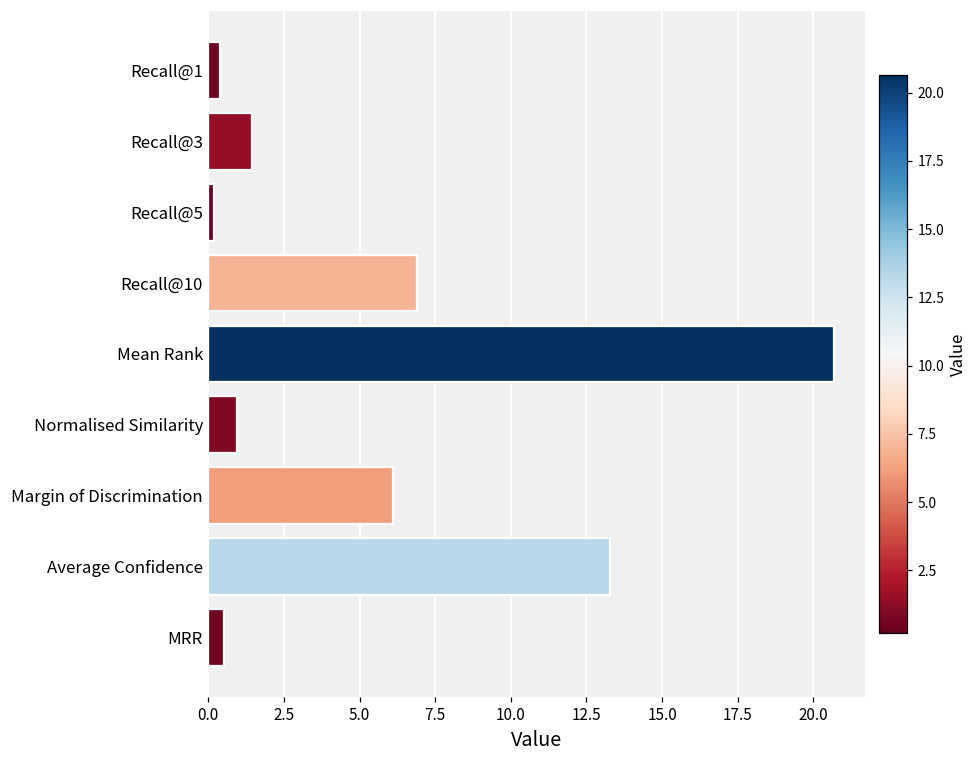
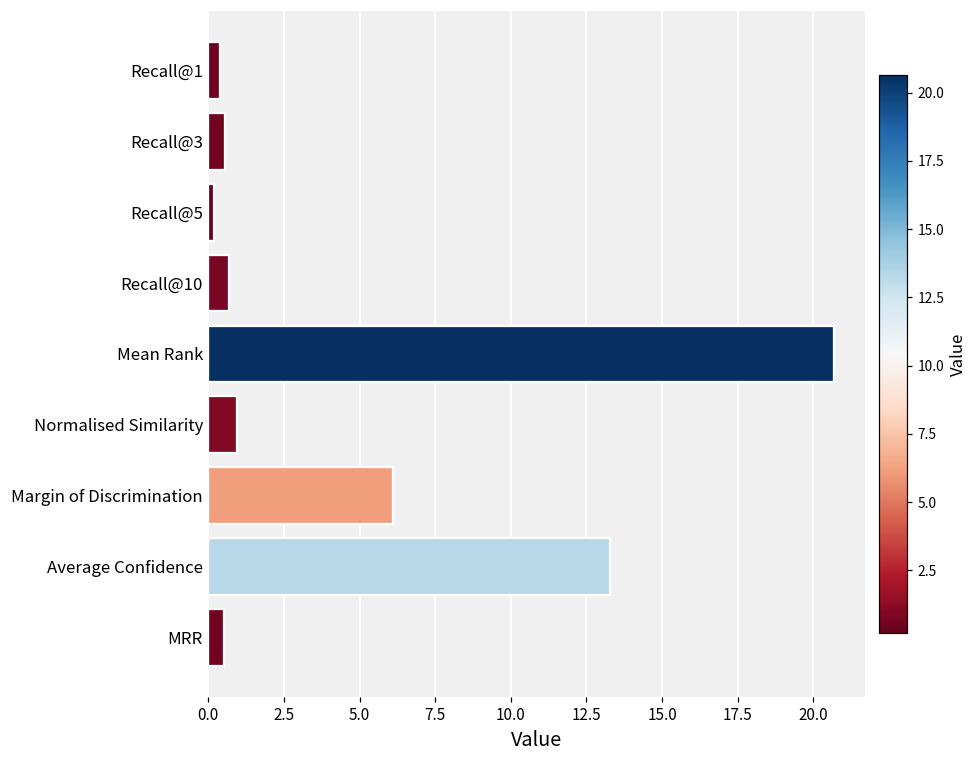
Recall@3: 1.5 -> 0.6
Recall@10: 6.9 -> 0.7
